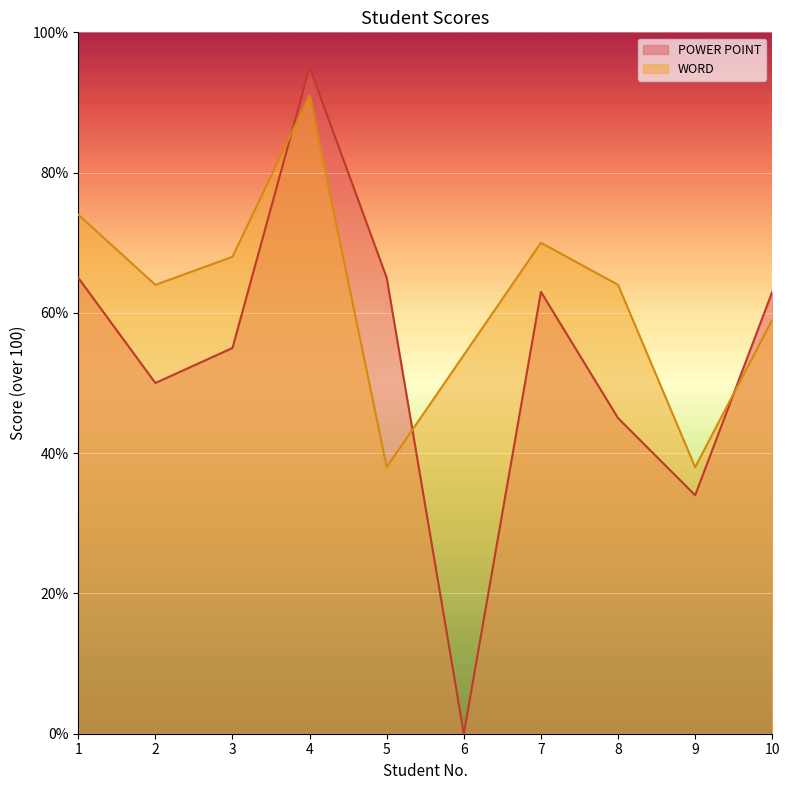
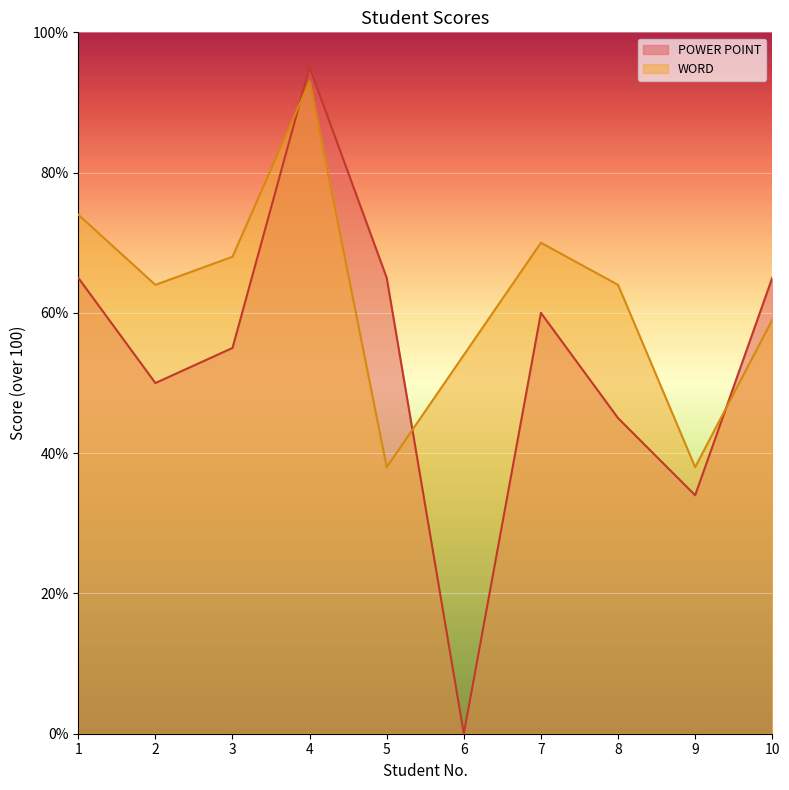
WORD, 4: 91% -> 93%
POWER POINT, 7: 63% -> 60%
POWER POINT, 10: 63% -> 65%
